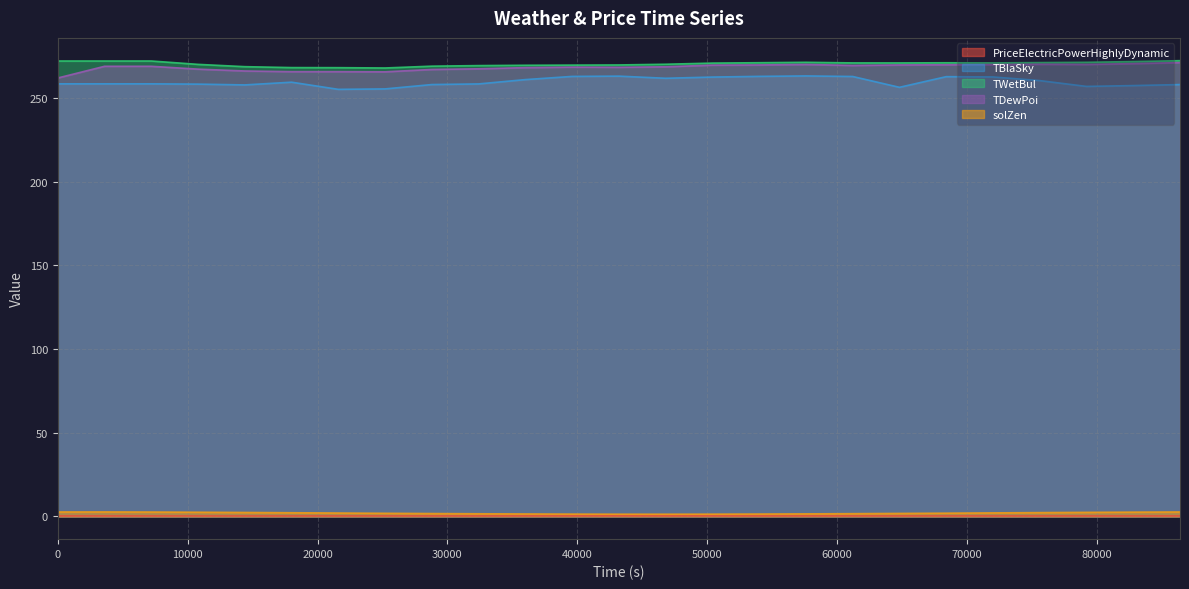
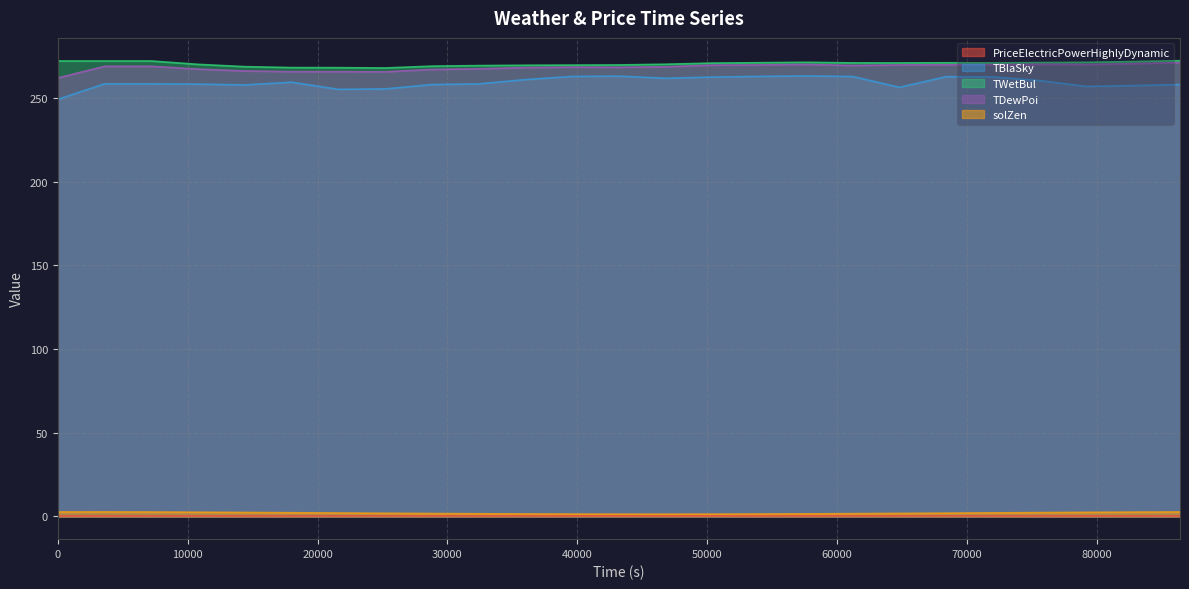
TBlaSky, 0: 258 -> 249
